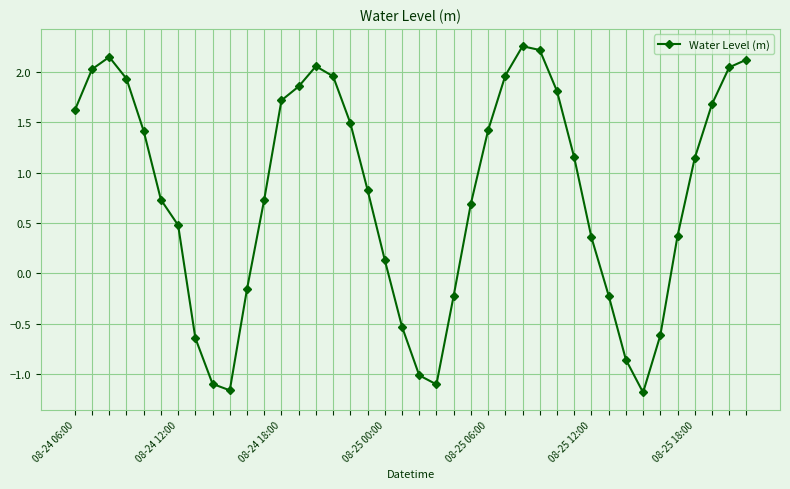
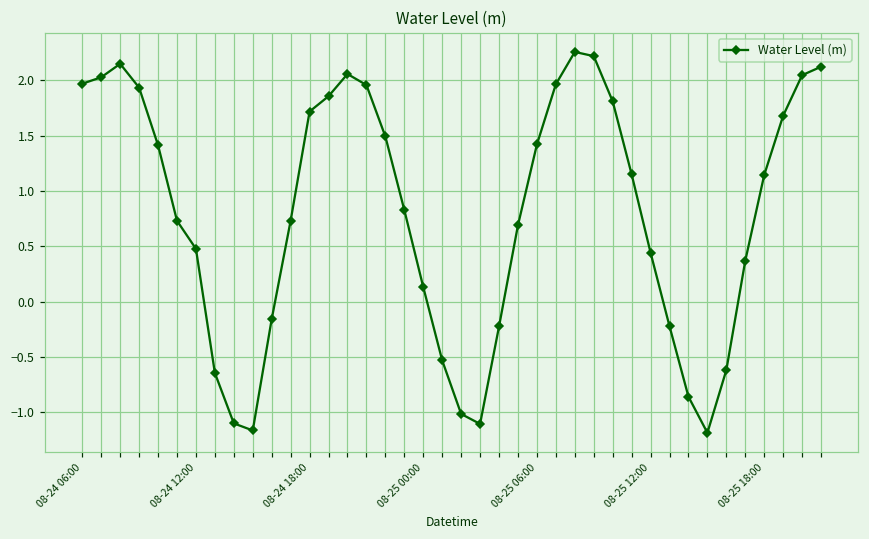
08-24 06:00: 1.62 -> 1.97
08-25 12:00: 0.36 -> 0.44
